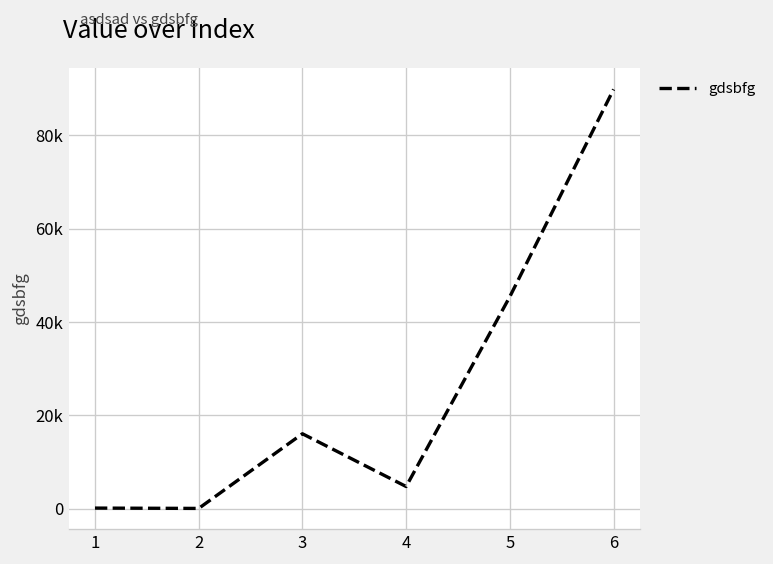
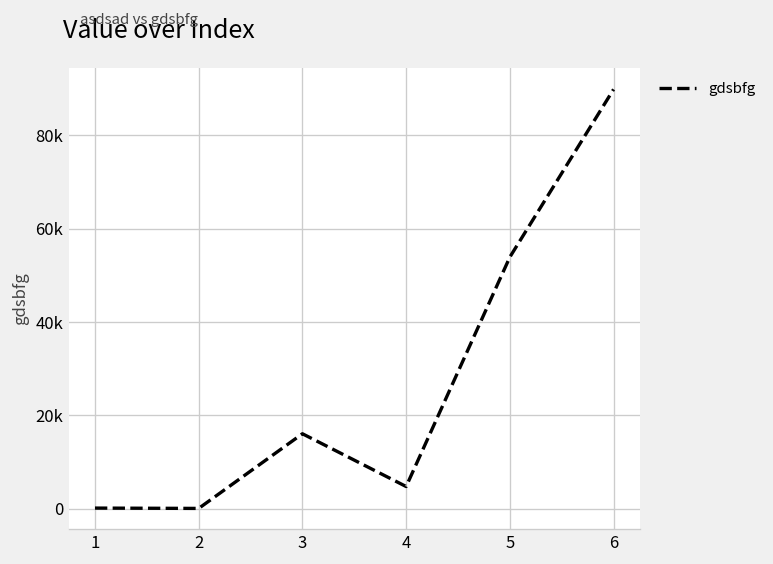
5: 45000 -> 54000
